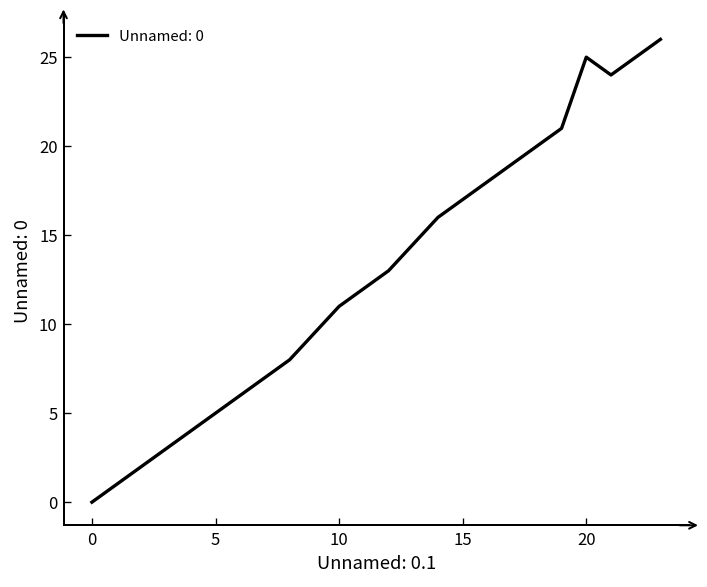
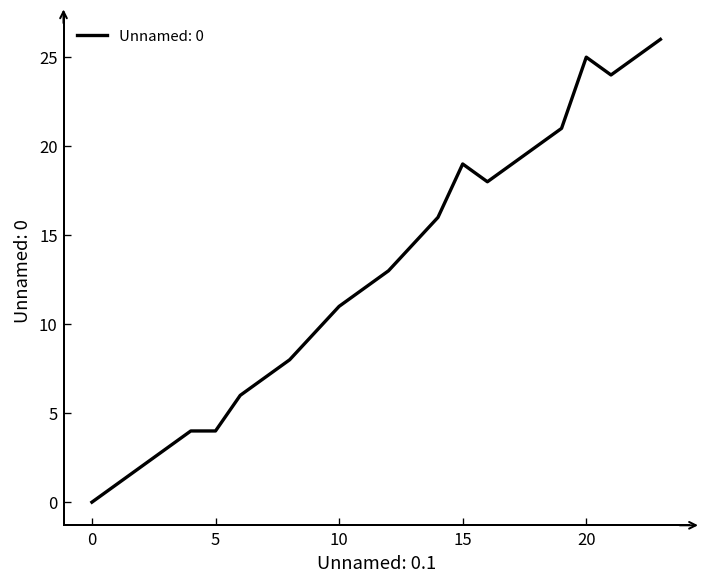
5: 5 -> 4
15: 17 -> 19
